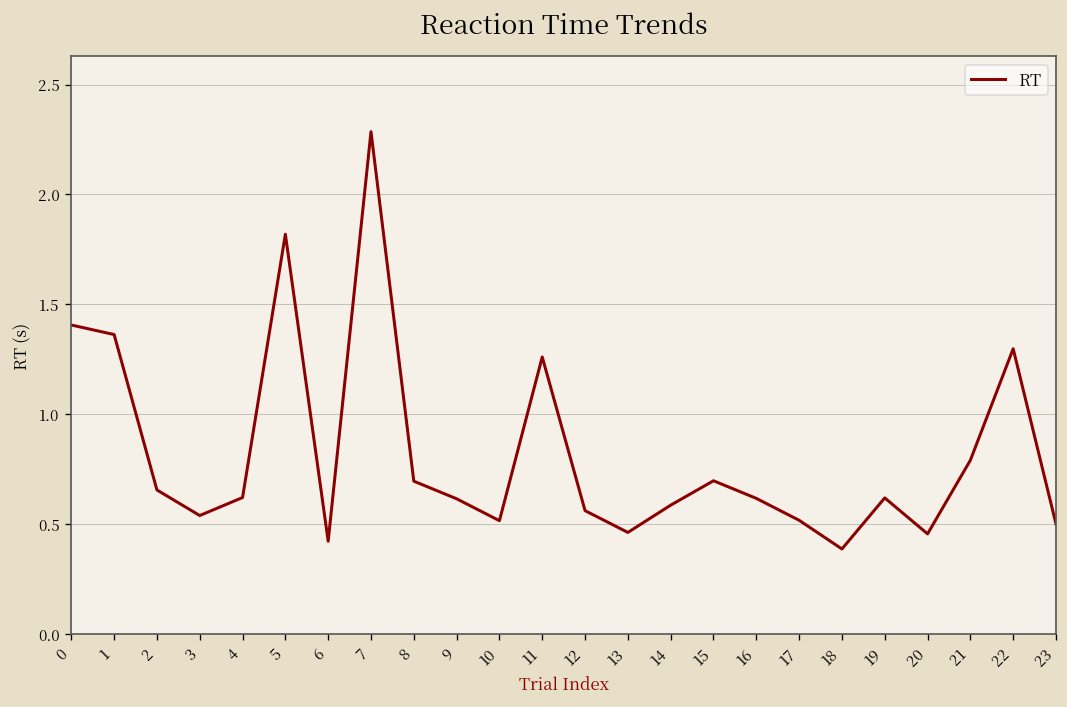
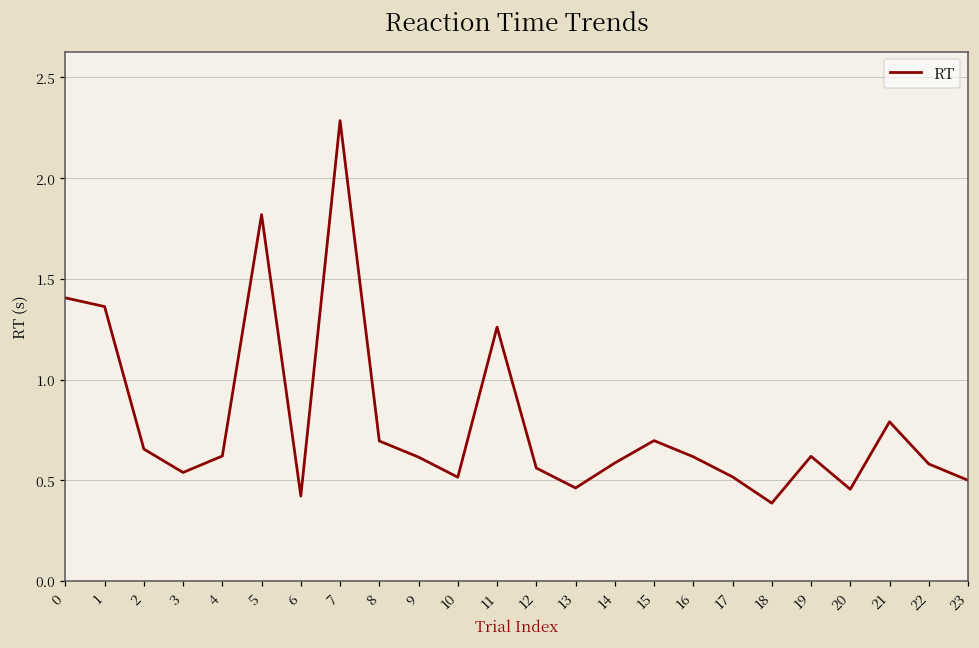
22: 1.30 -> 0.58
